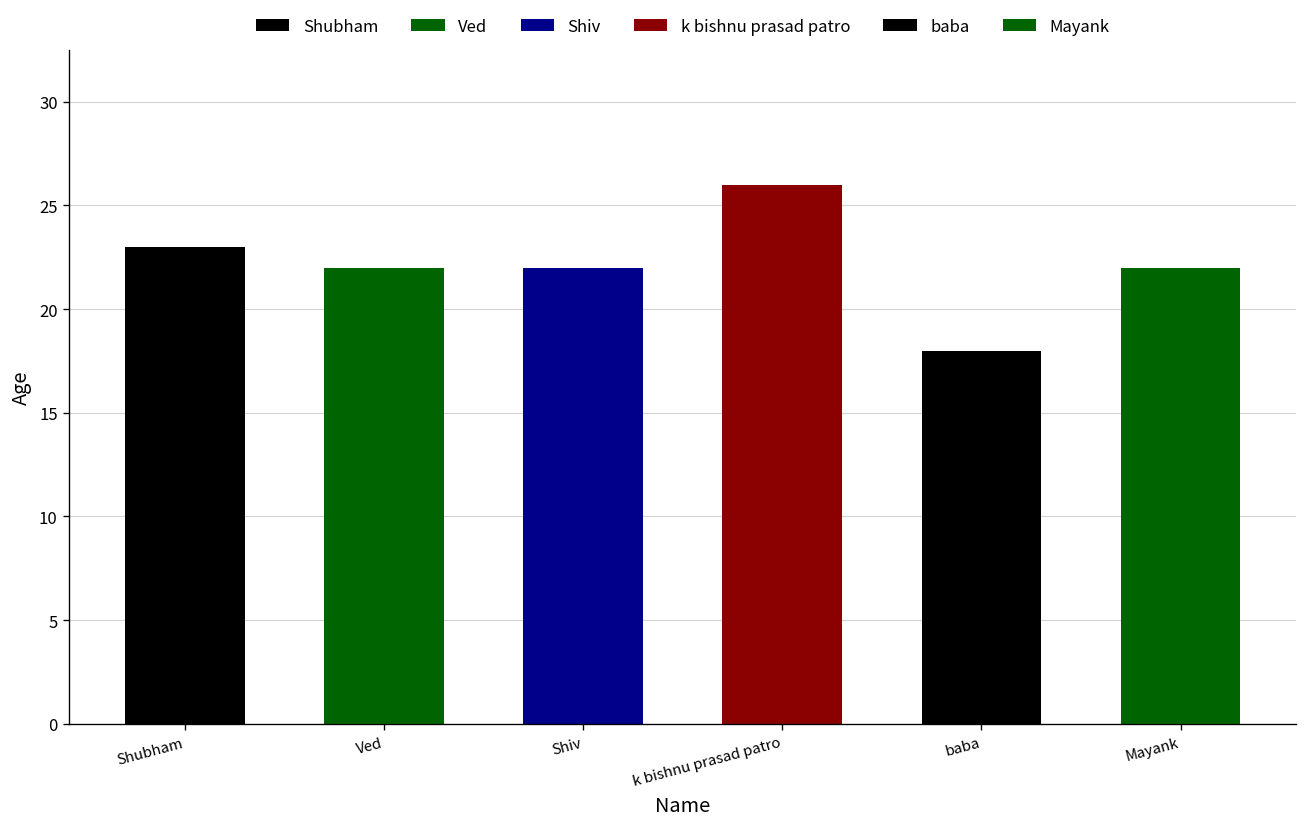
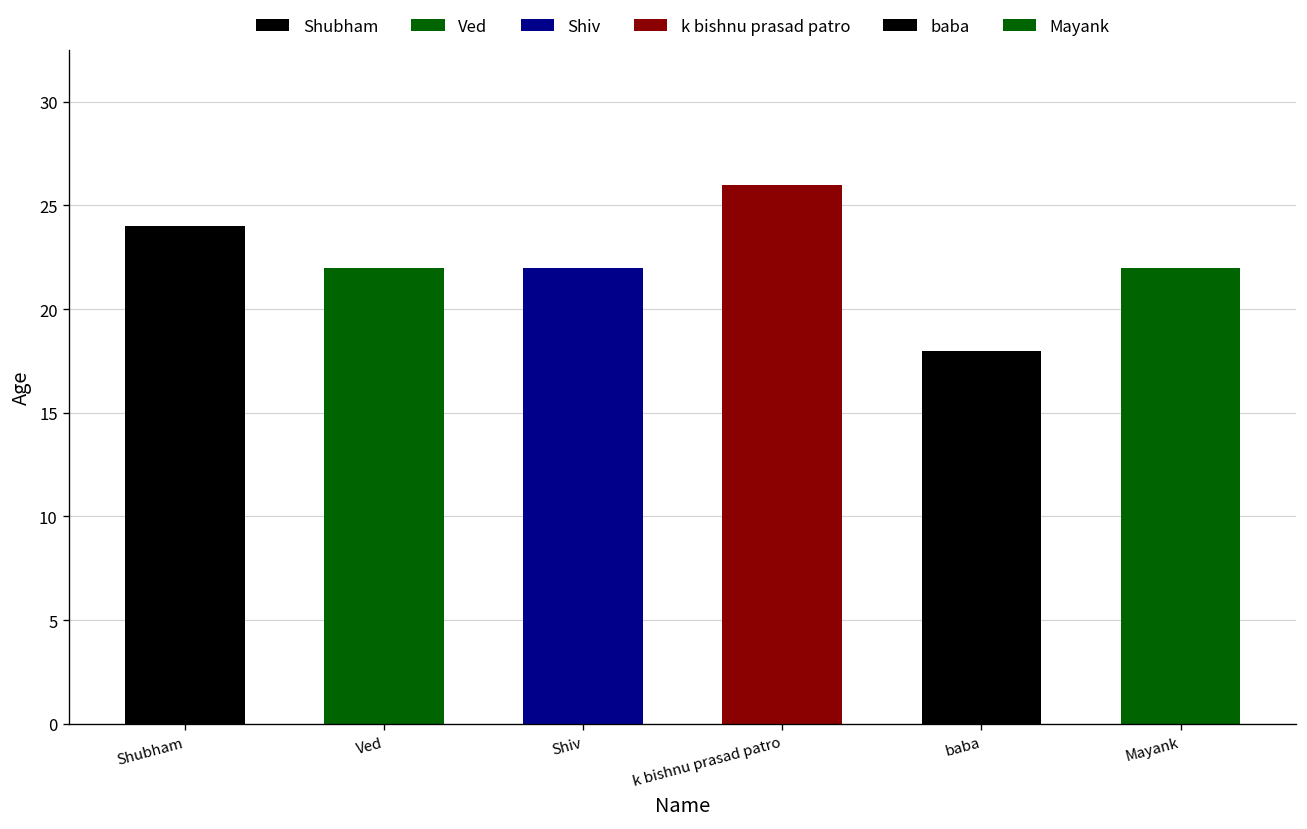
Shubham: 23 -> 24
